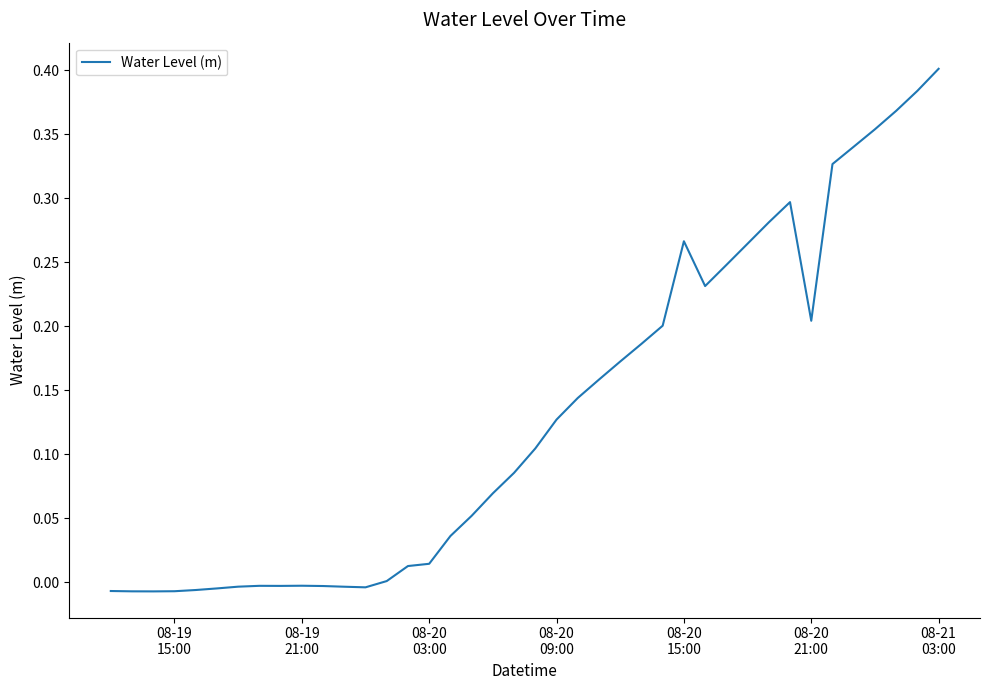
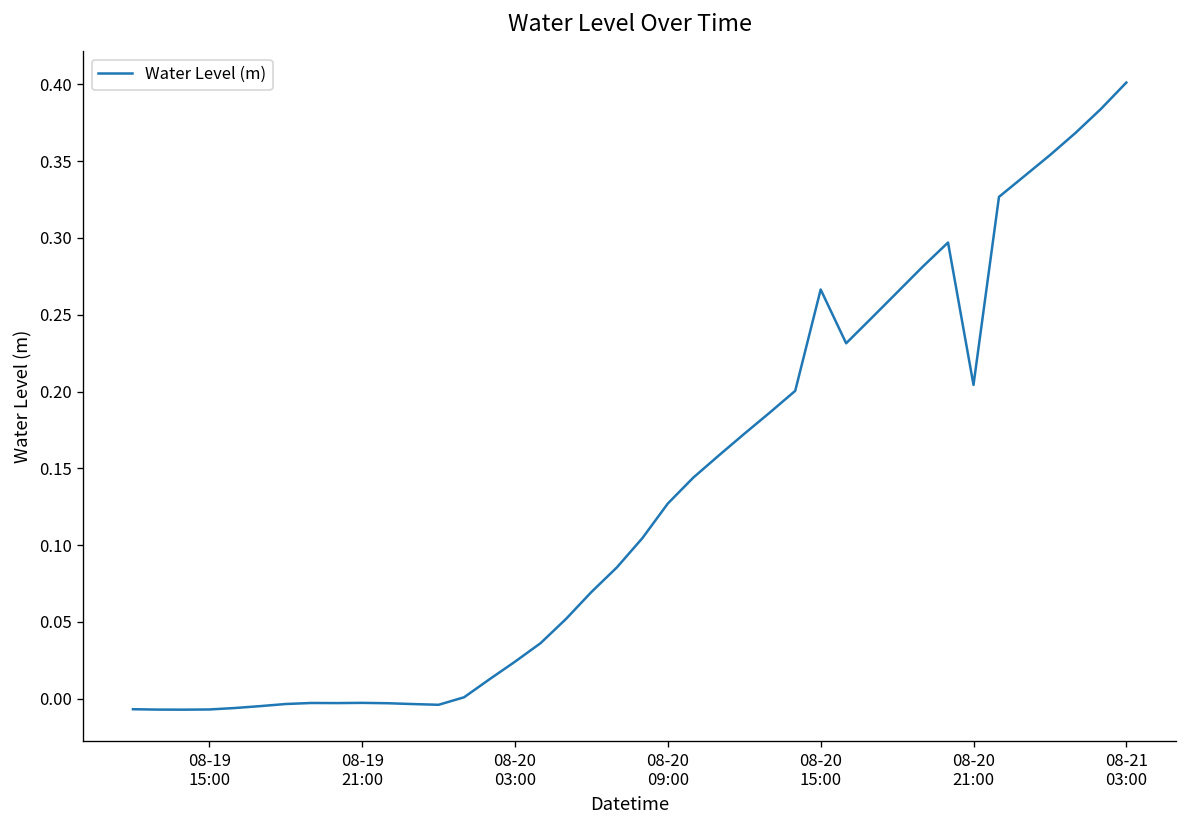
08-20 03:00: 0.014 -> 0.024
